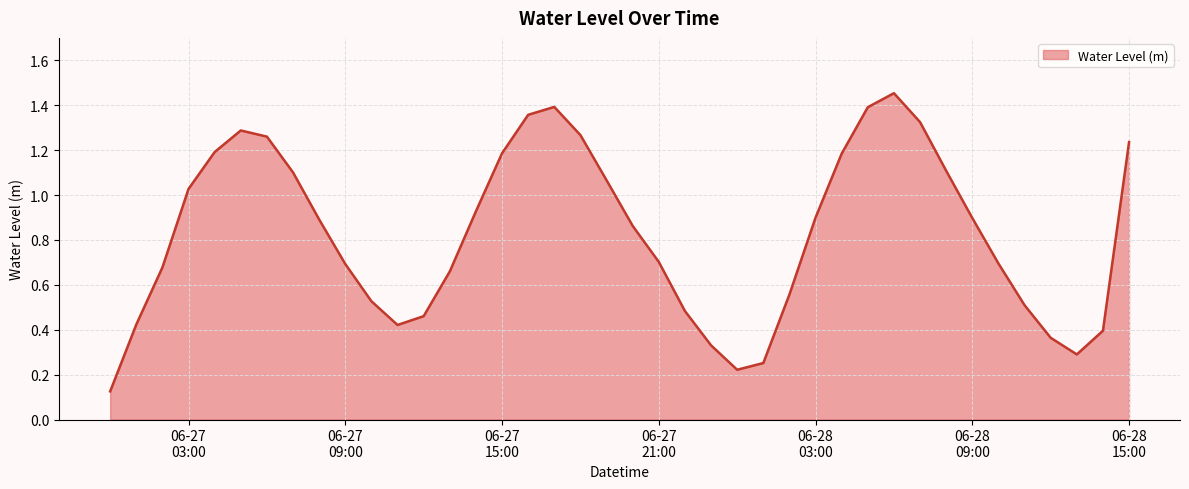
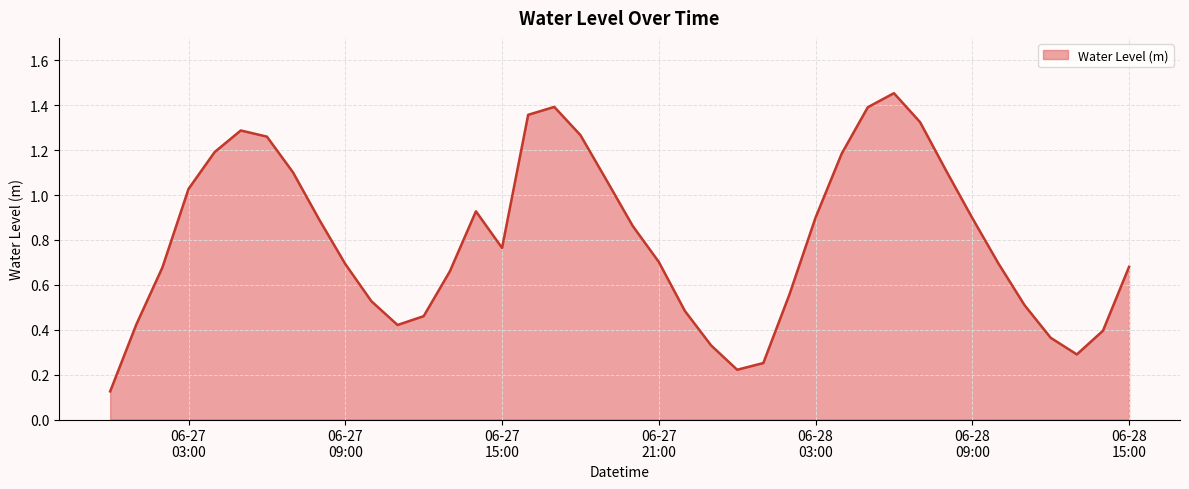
06-27 15:00: 1.19 -> 0.76
06-28 15:00: 1.24 -> 0.68
